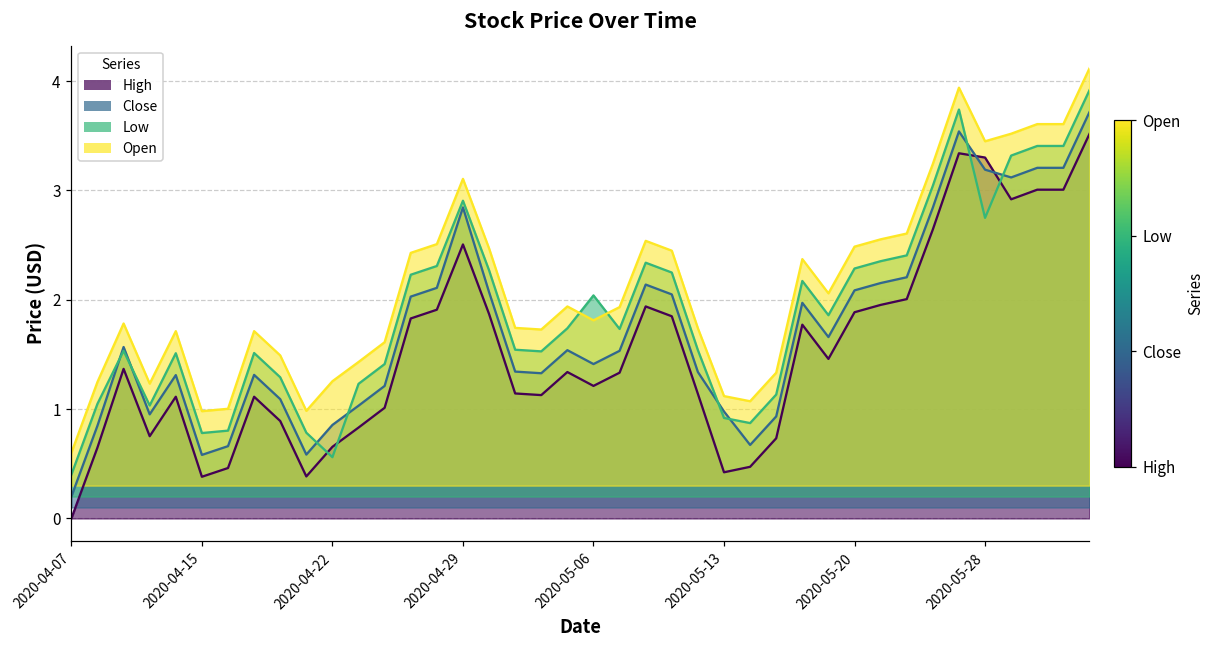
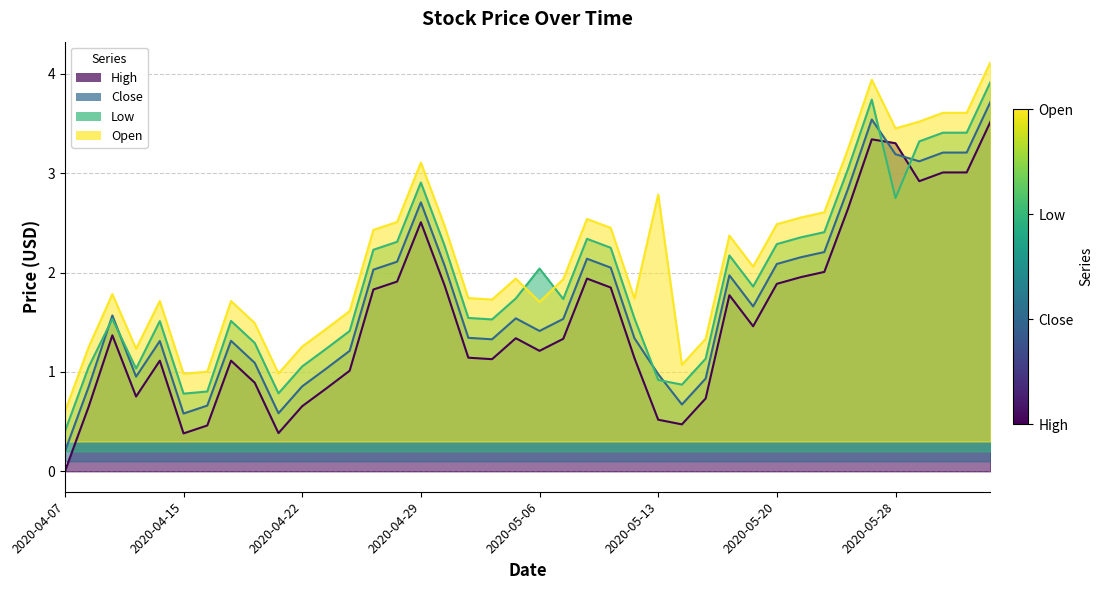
Low, 2020-04-22: 0.6 -> 1.1
Close, 2020-04-29: 2.8 -> 2.7
Open, 2020-05-06: 1.8 -> 1.7
High, 2020-05-13: 0.4 -> 0.5
Open, 2020-05-13: 1.1 -> 2.8
